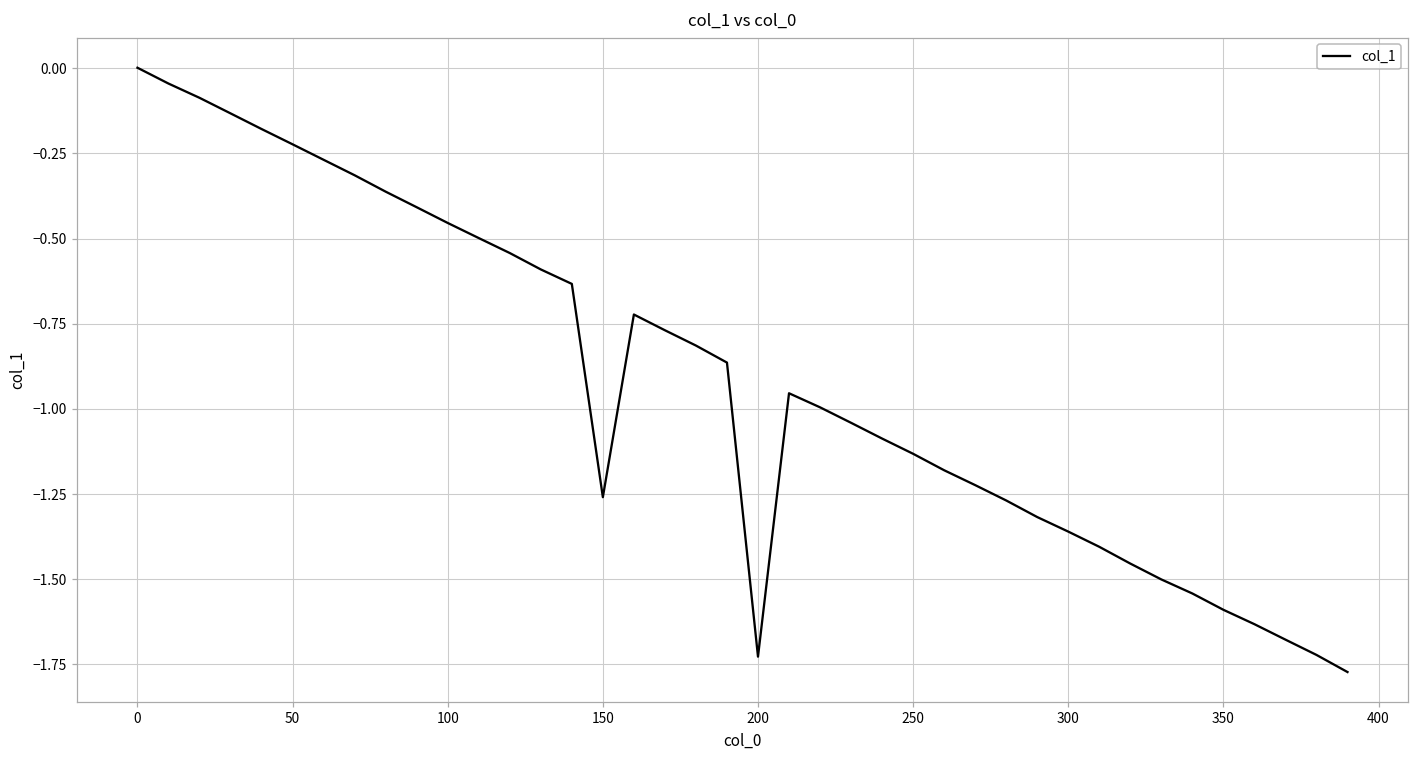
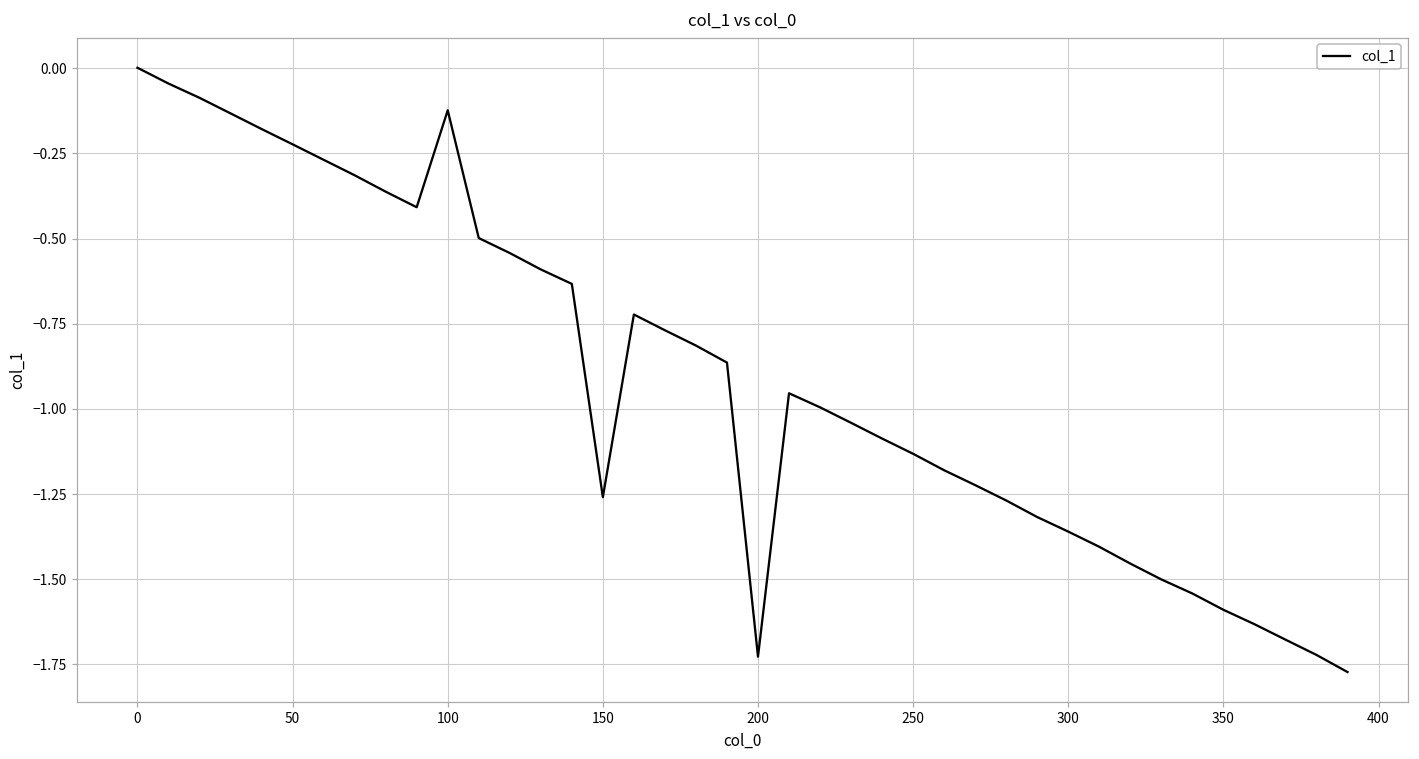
100: -0.45 -> -0.12
